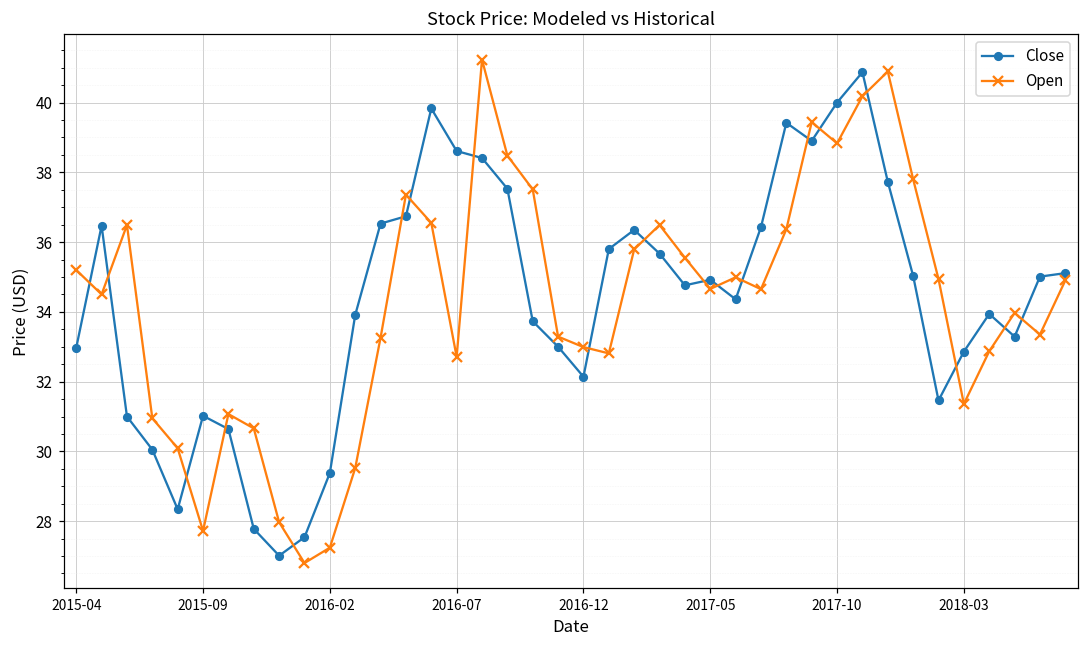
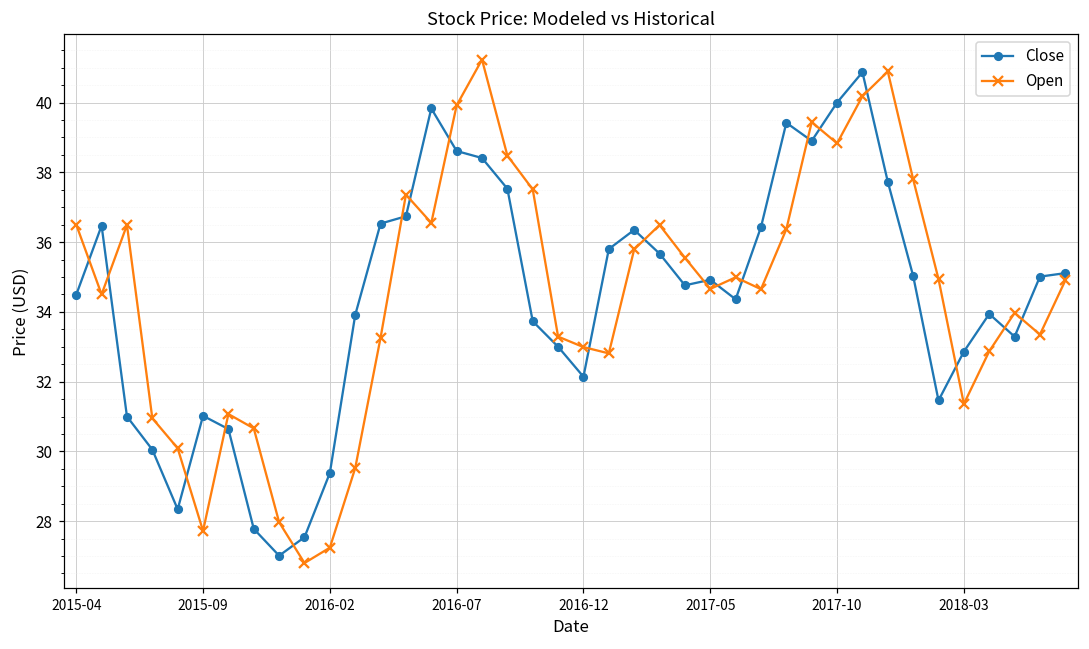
Close, 2015-04: 33.0 -> 34.5
Open, 2015-04: 35.2 -> 36.5
Open, 2016-07: 32.7 -> 39.9
